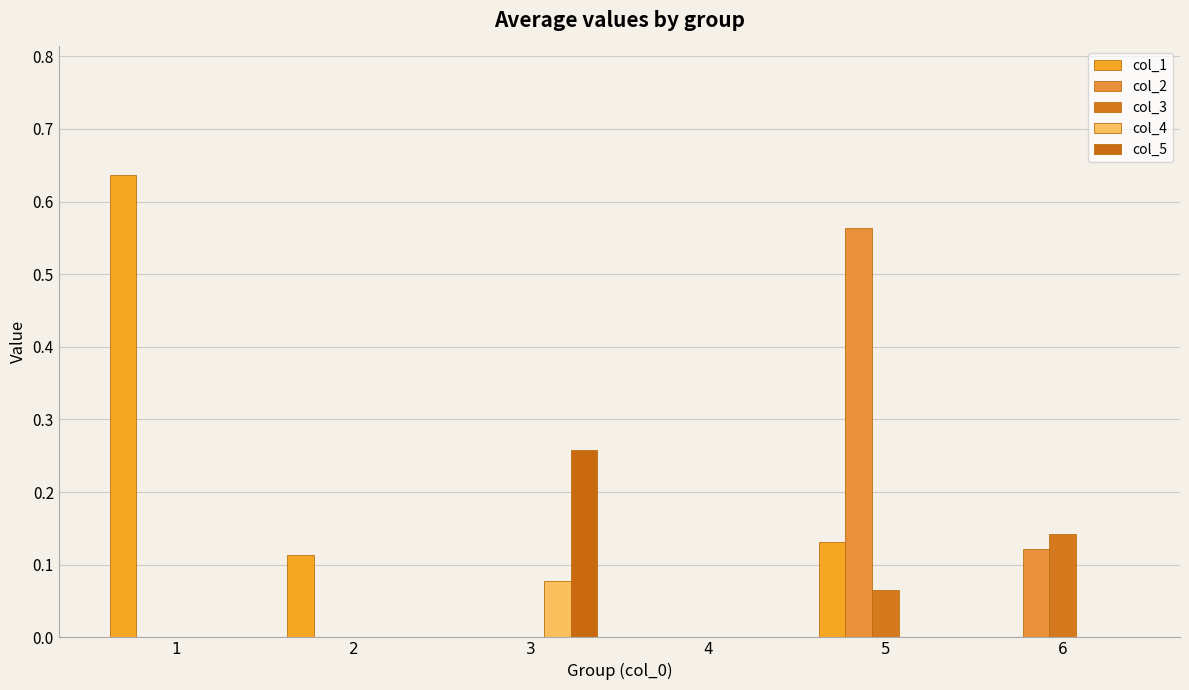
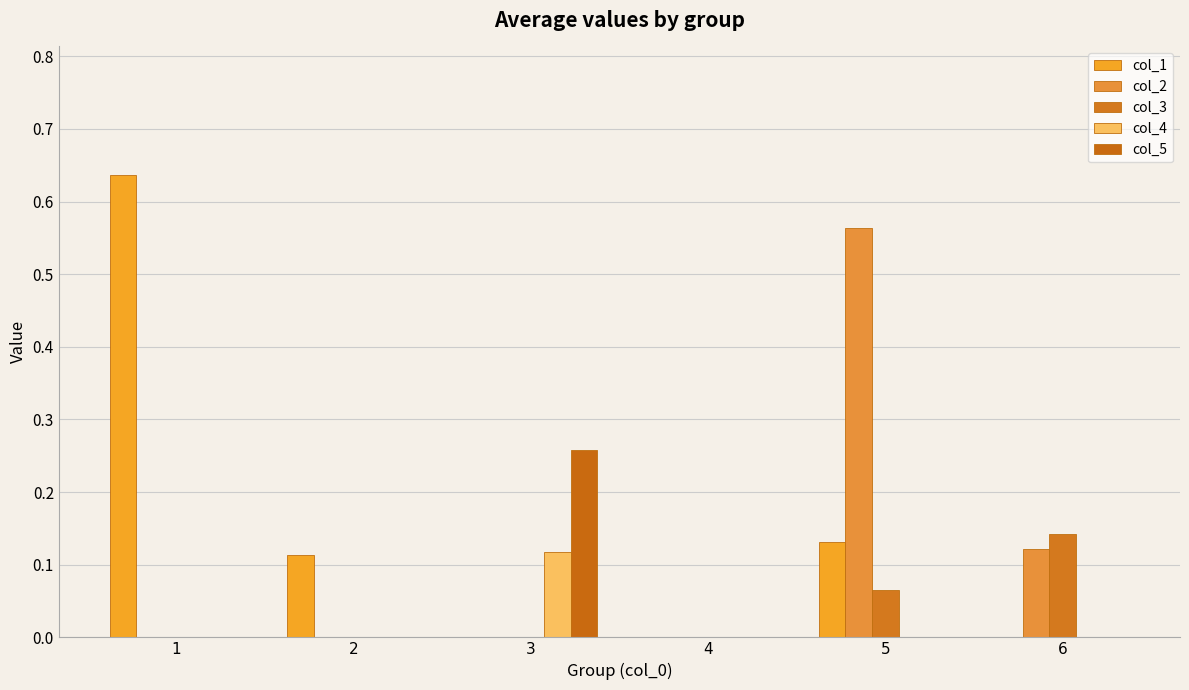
col_4, 3: 0.08 -> 0.12
